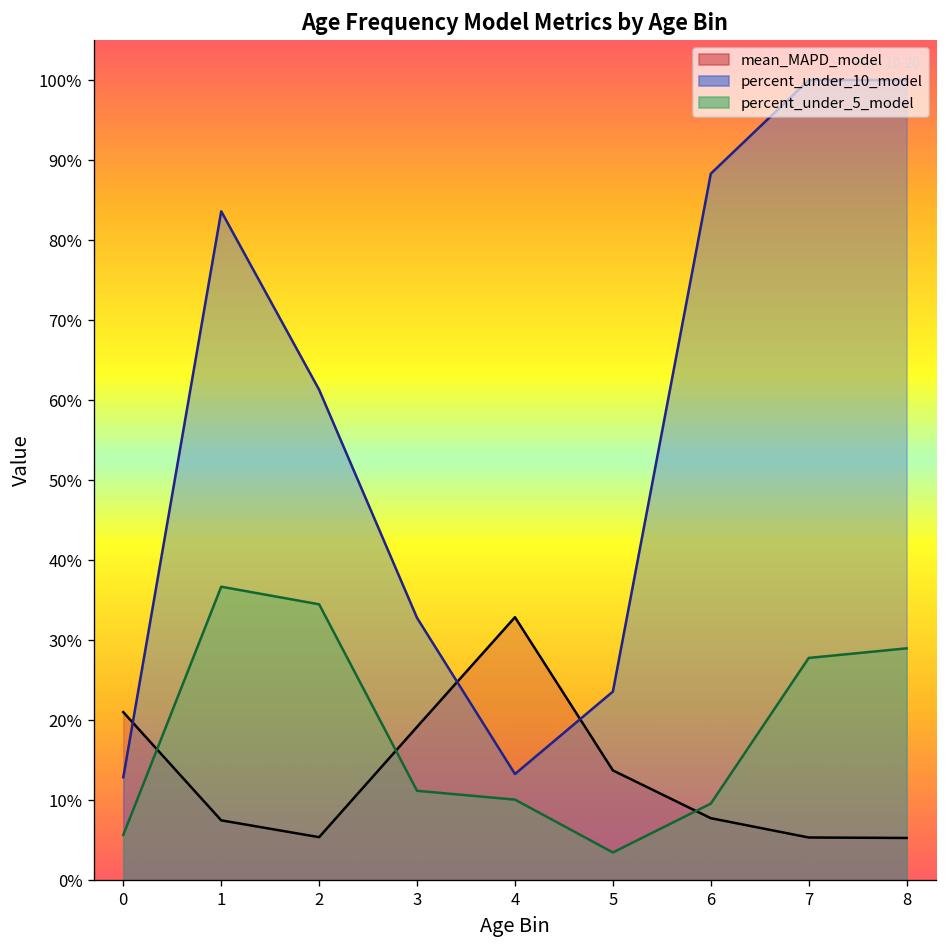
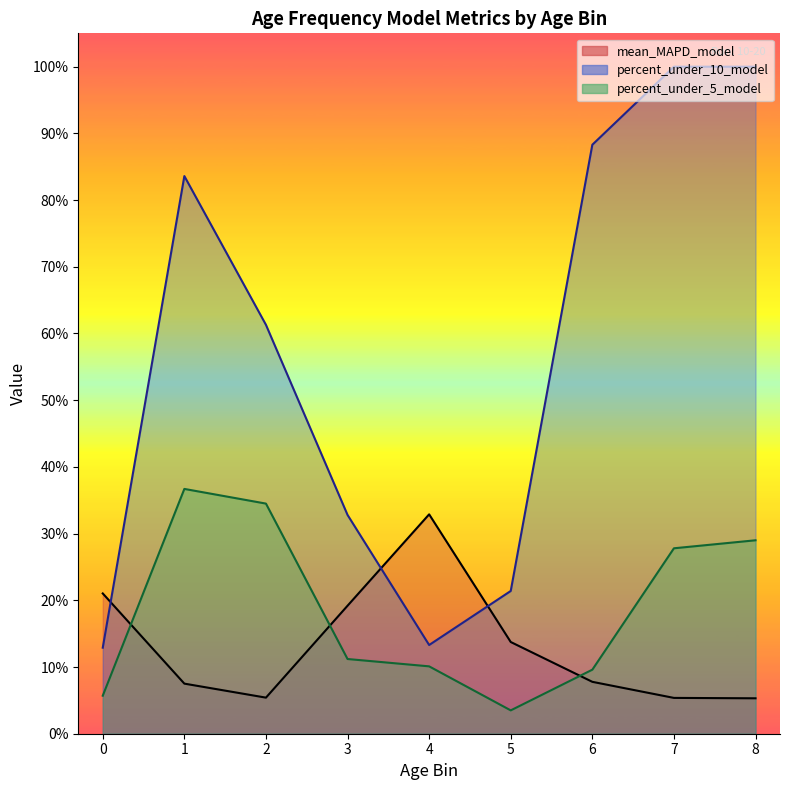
percent_under_10_model, 5: 24% -> 21%
